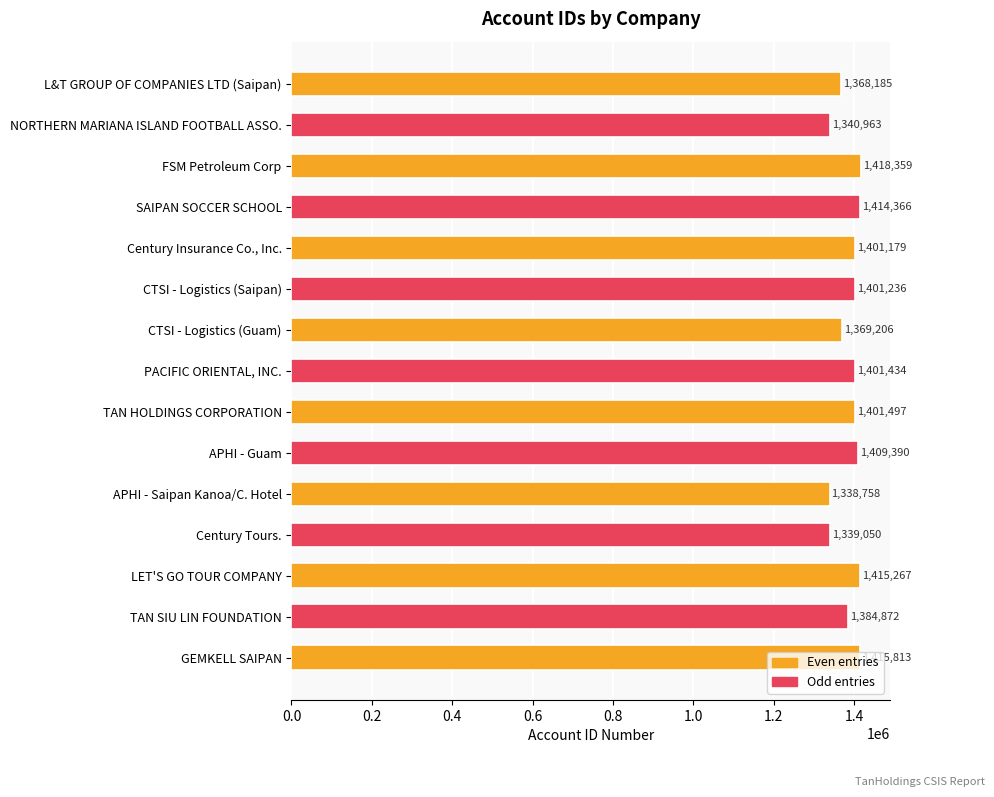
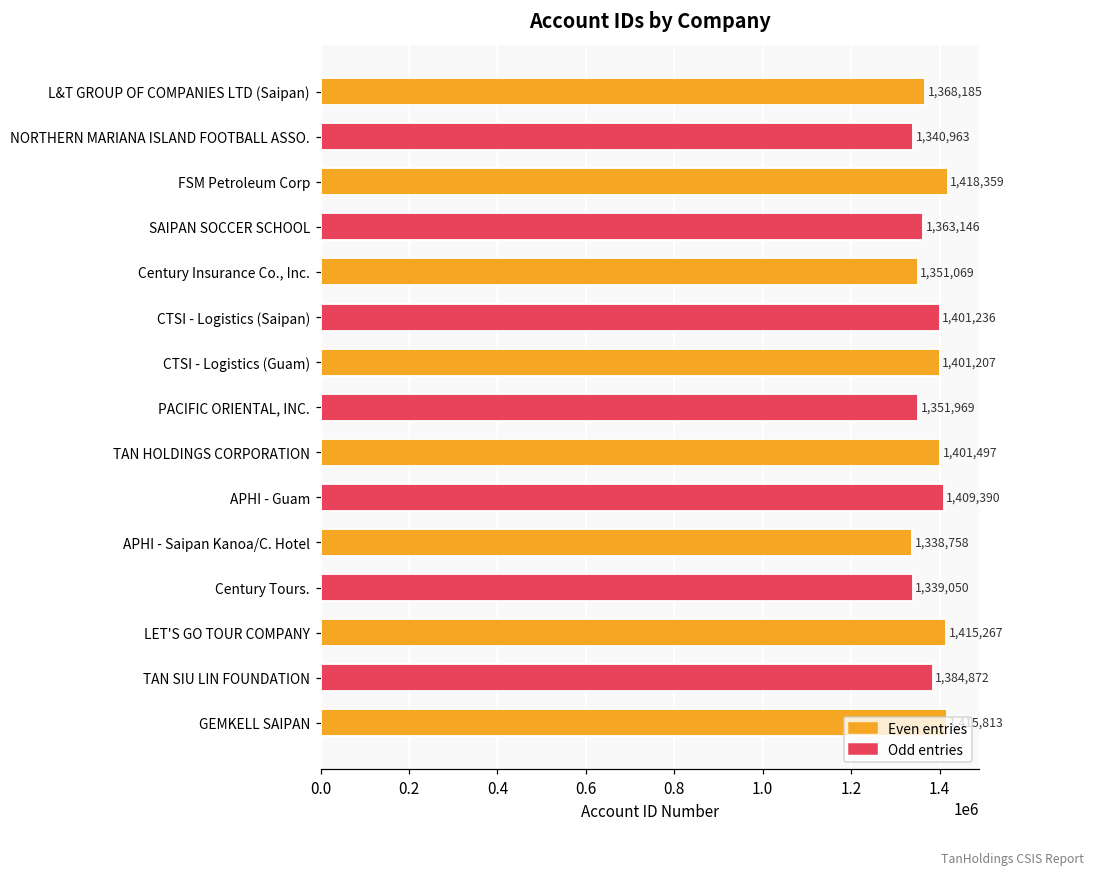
SAIPAN SOCCER SCHOOL: 1,414,366 -> 1,363,146
Century Insurance Co., Inc.: 1,401,179 -> 1,351,069
CTSI - Logistics (Guam): 1,369,206 -> 1,401,207
PACIFIC ORIENTAL, INC.: 1,401,434 -> 1,351,969
